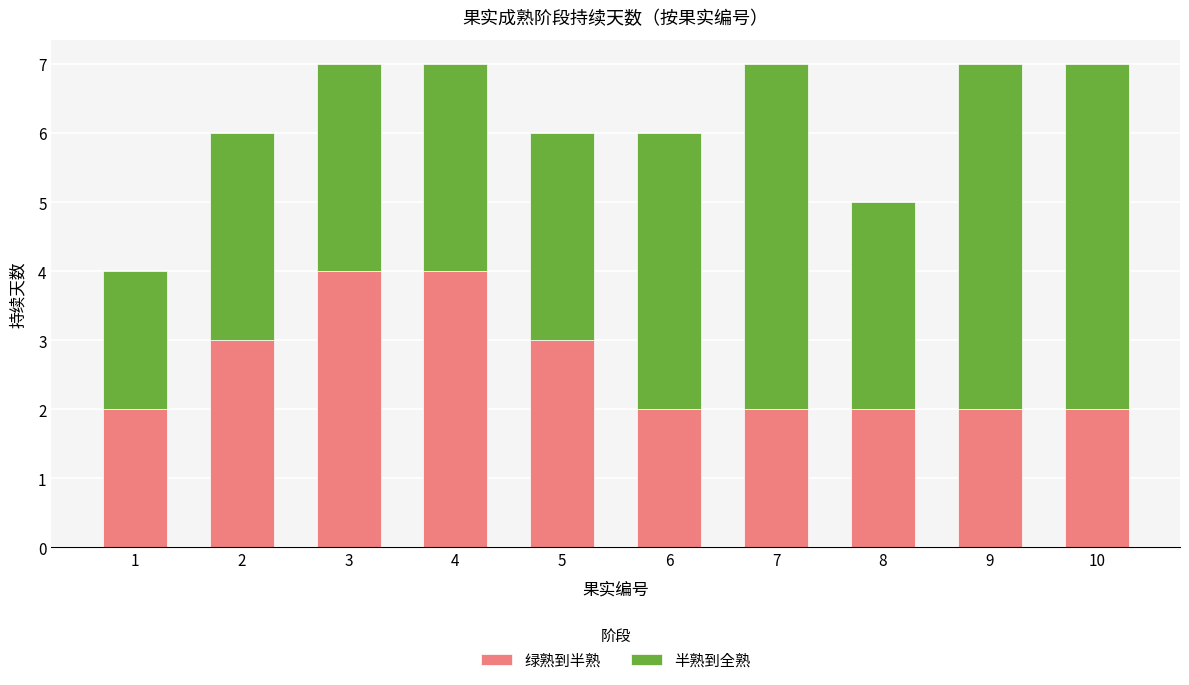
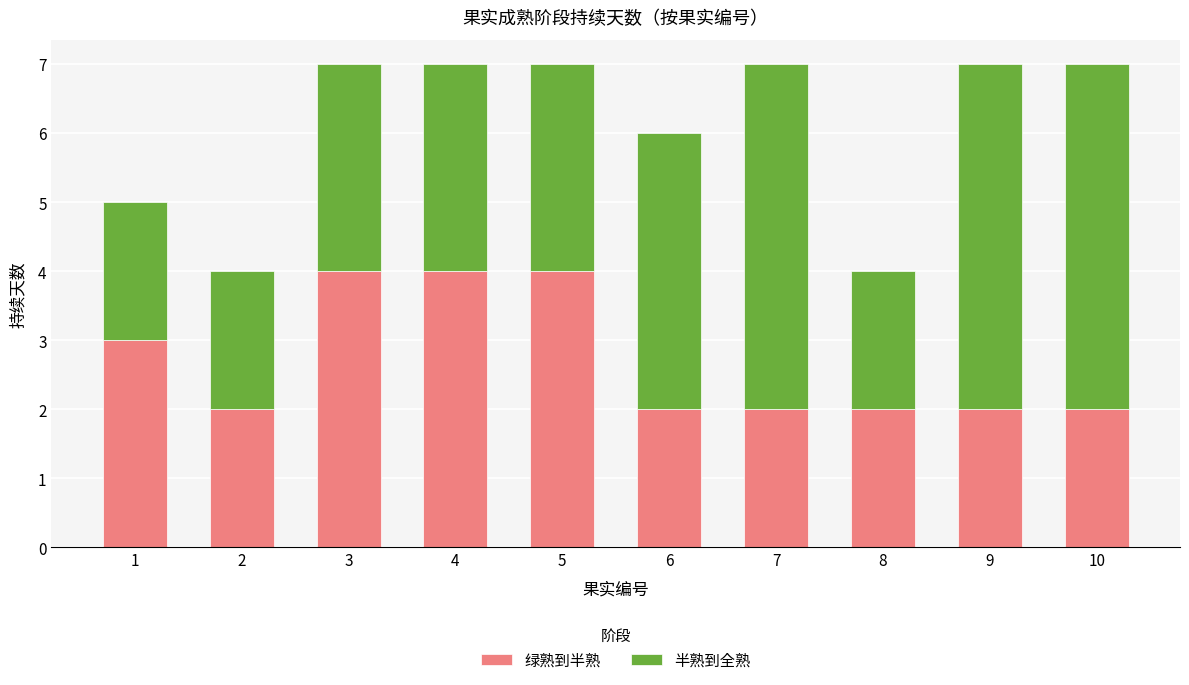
绿熟到半熟, 1: 2 -> 3
绿熟到半熟, 2: 3 -> 2
半熟到全熟, 2: 3 -> 2
绿熟到半熟, 5: 3 -> 4
半熟到全熟, 8: 3 -> 2
